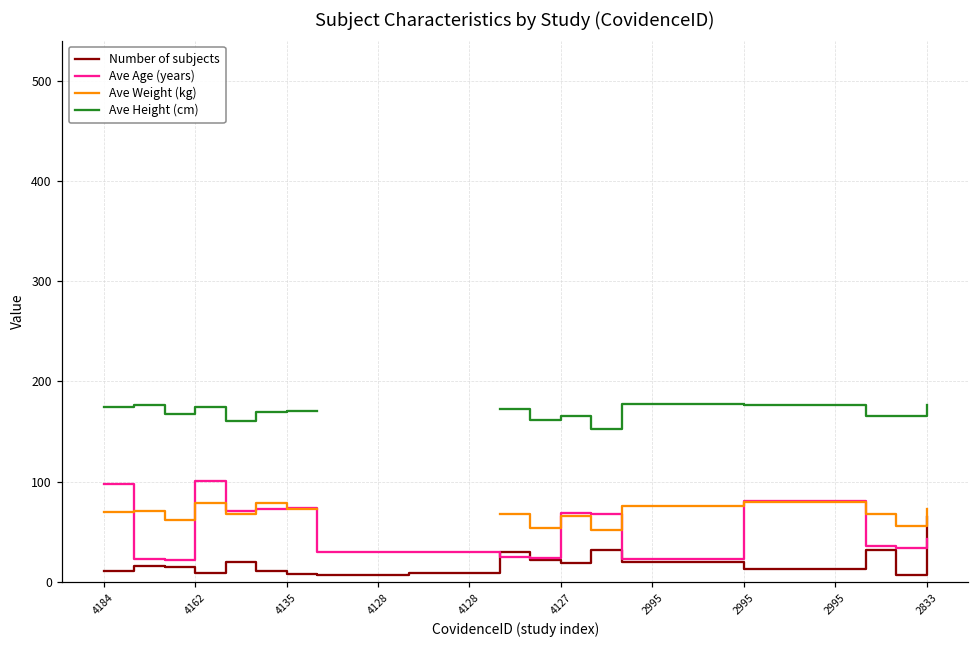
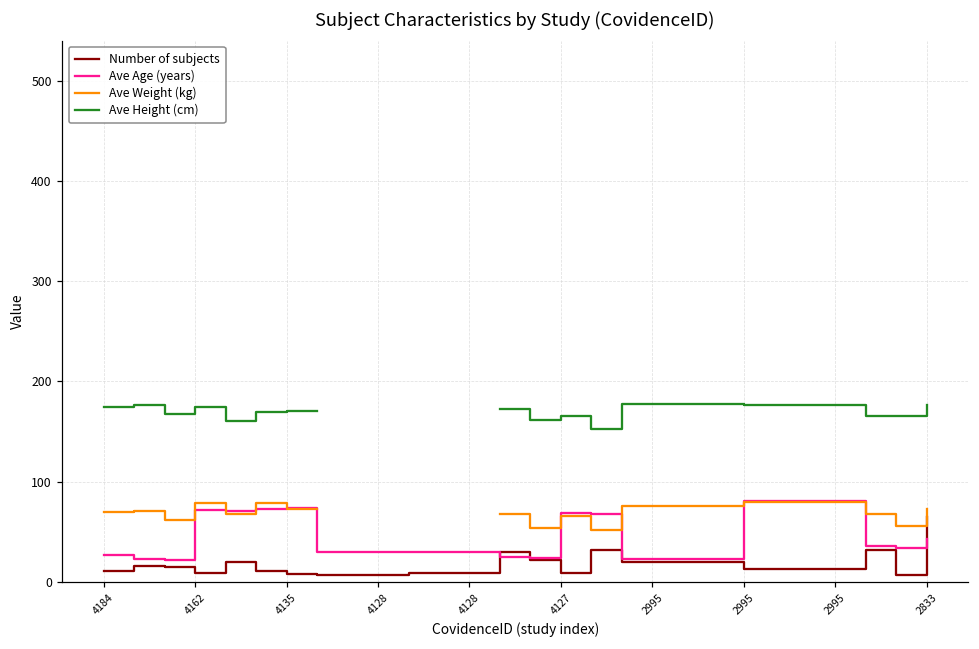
Ave Age (years), 4184: 100 -> 30
Ave Age (years), 4162: 100 -> 70
Number of subjects, 4127: 20 -> 10
